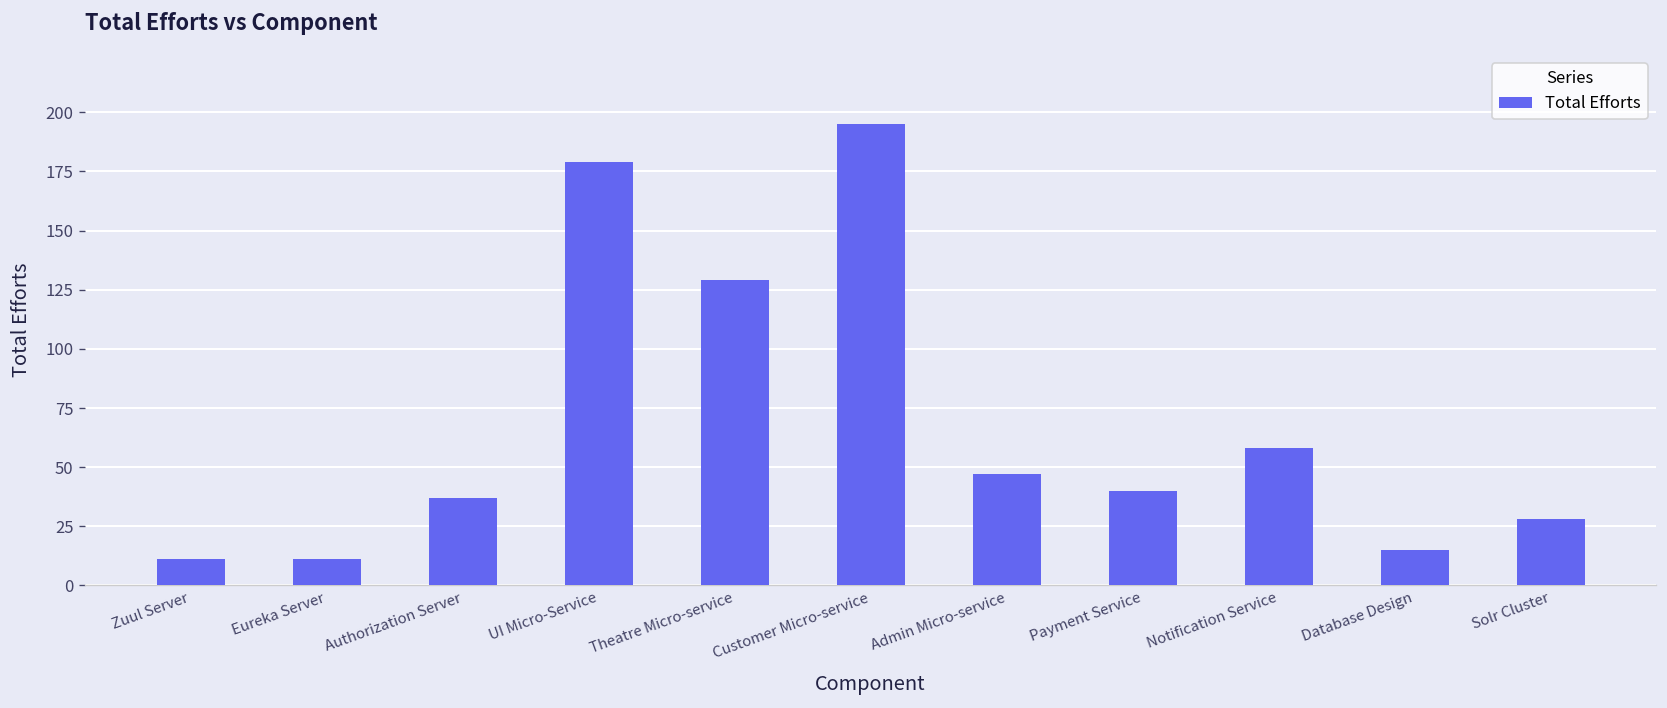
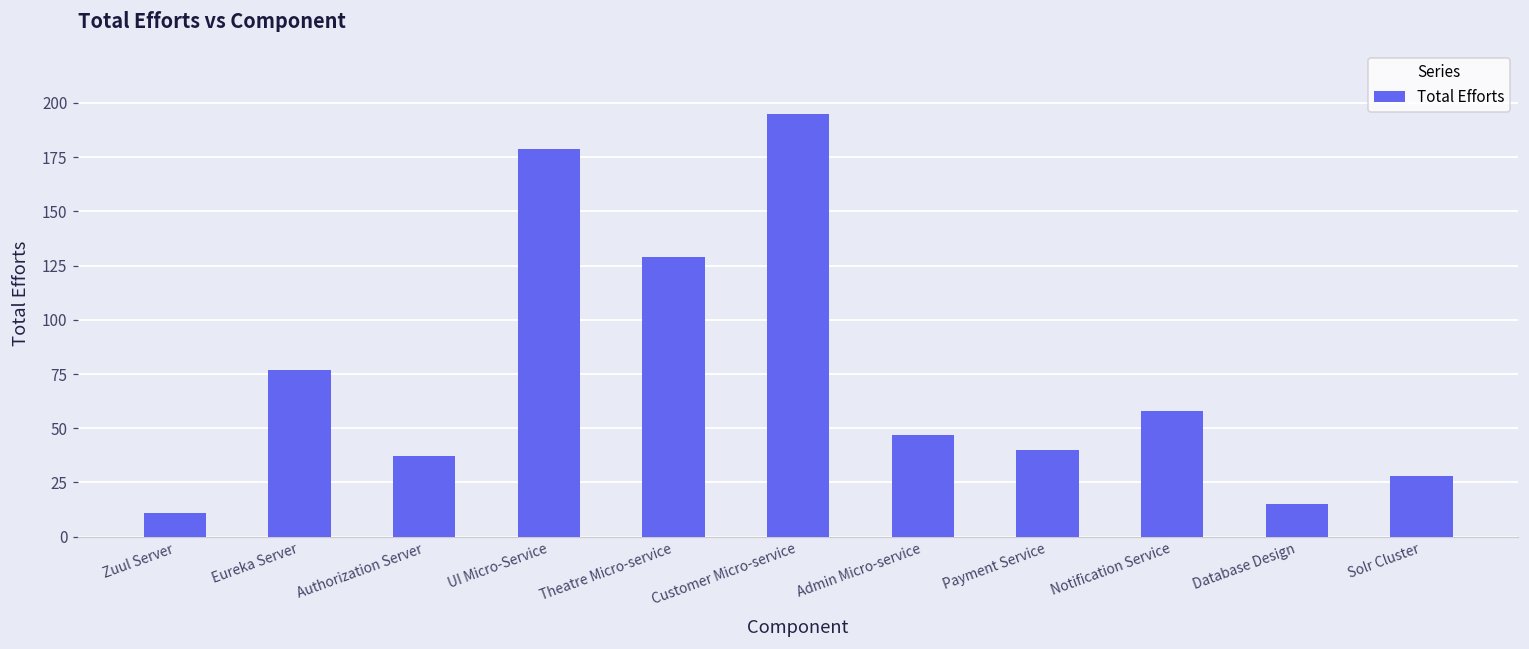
Eureka Server: 11 -> 77
